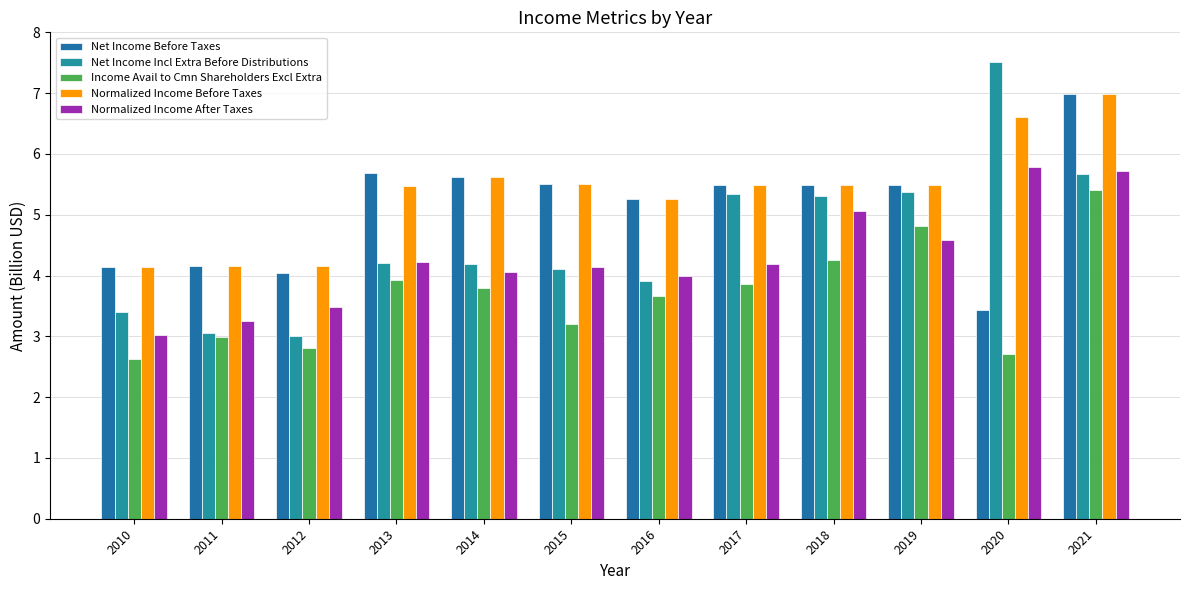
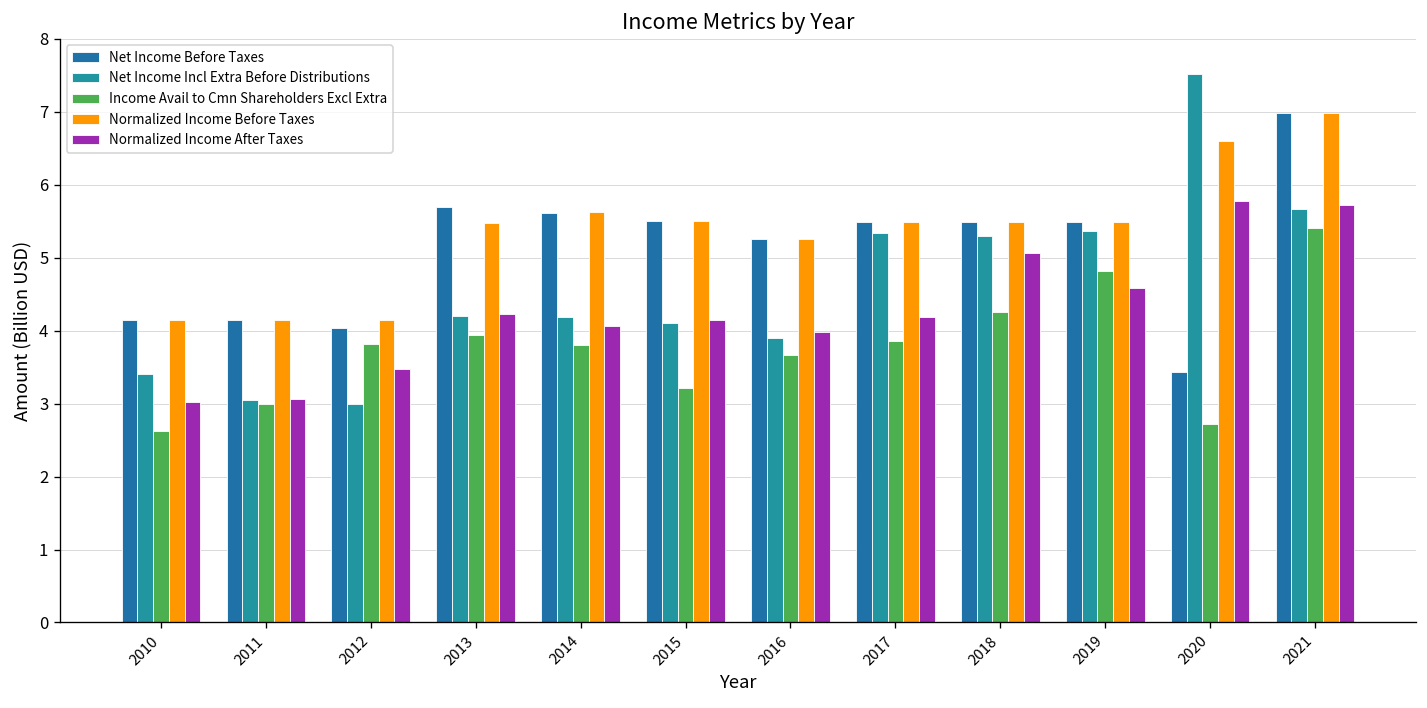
Normalized Income After Taxes, 2011: 3.3 -> 3.1
Income Avail to Cmn Shareholders Excl Extra, 2012: 2.8 -> 3.8
